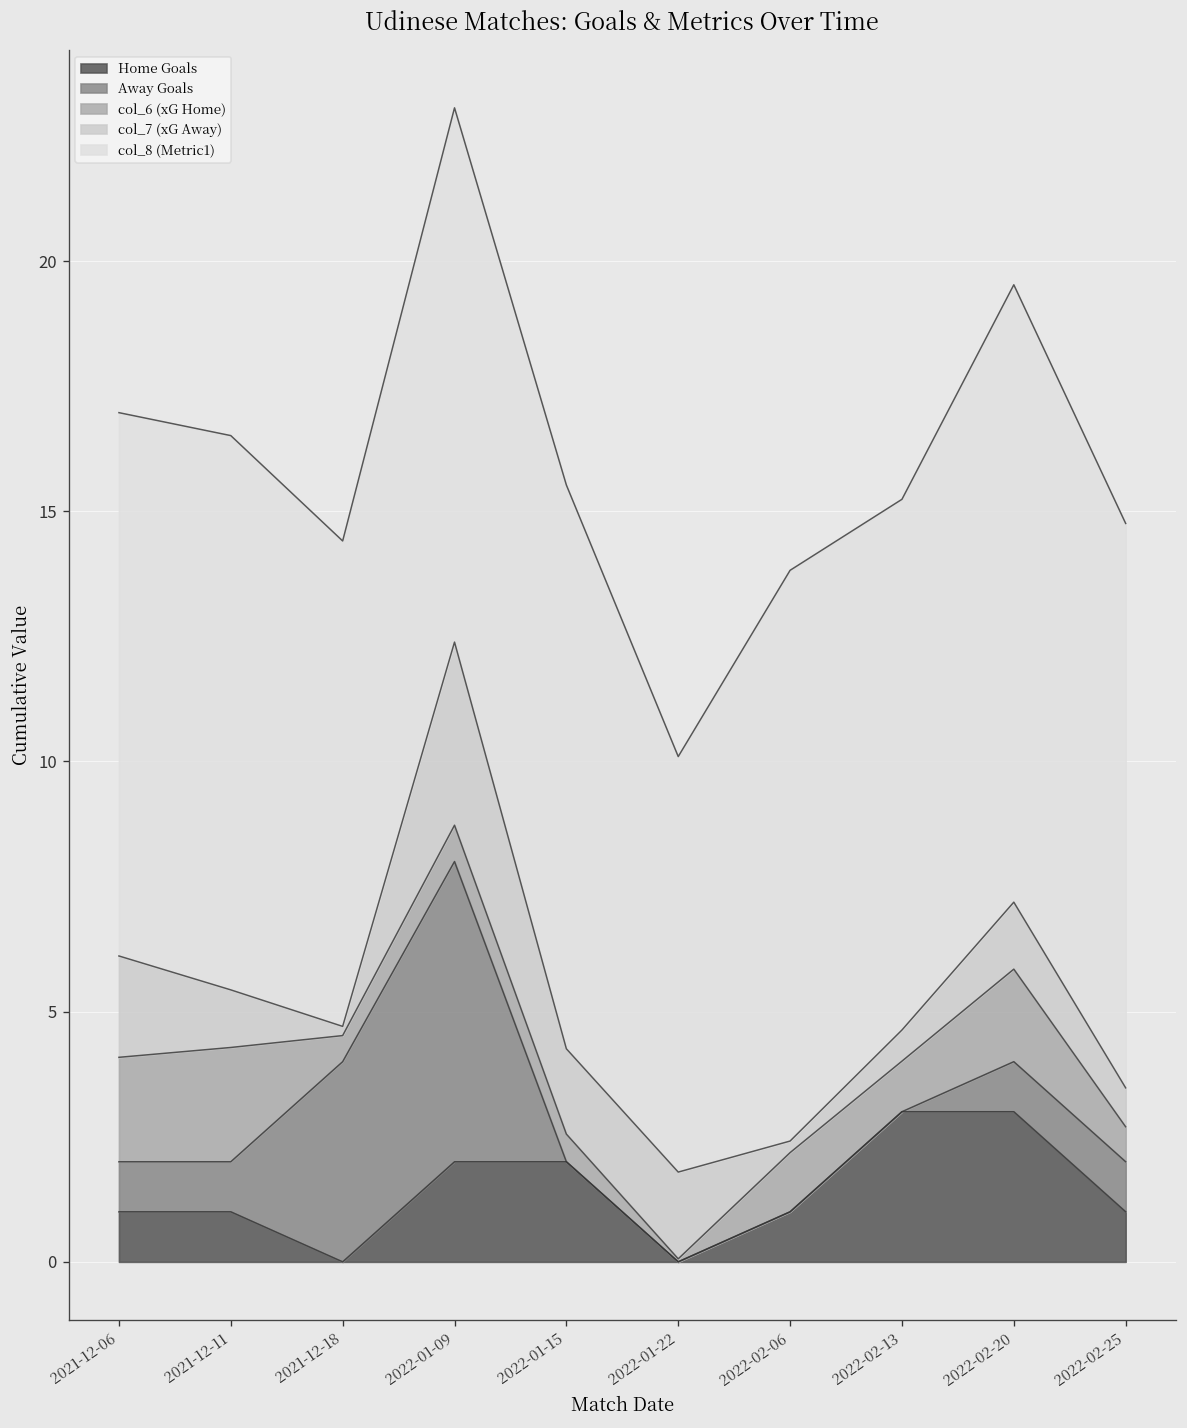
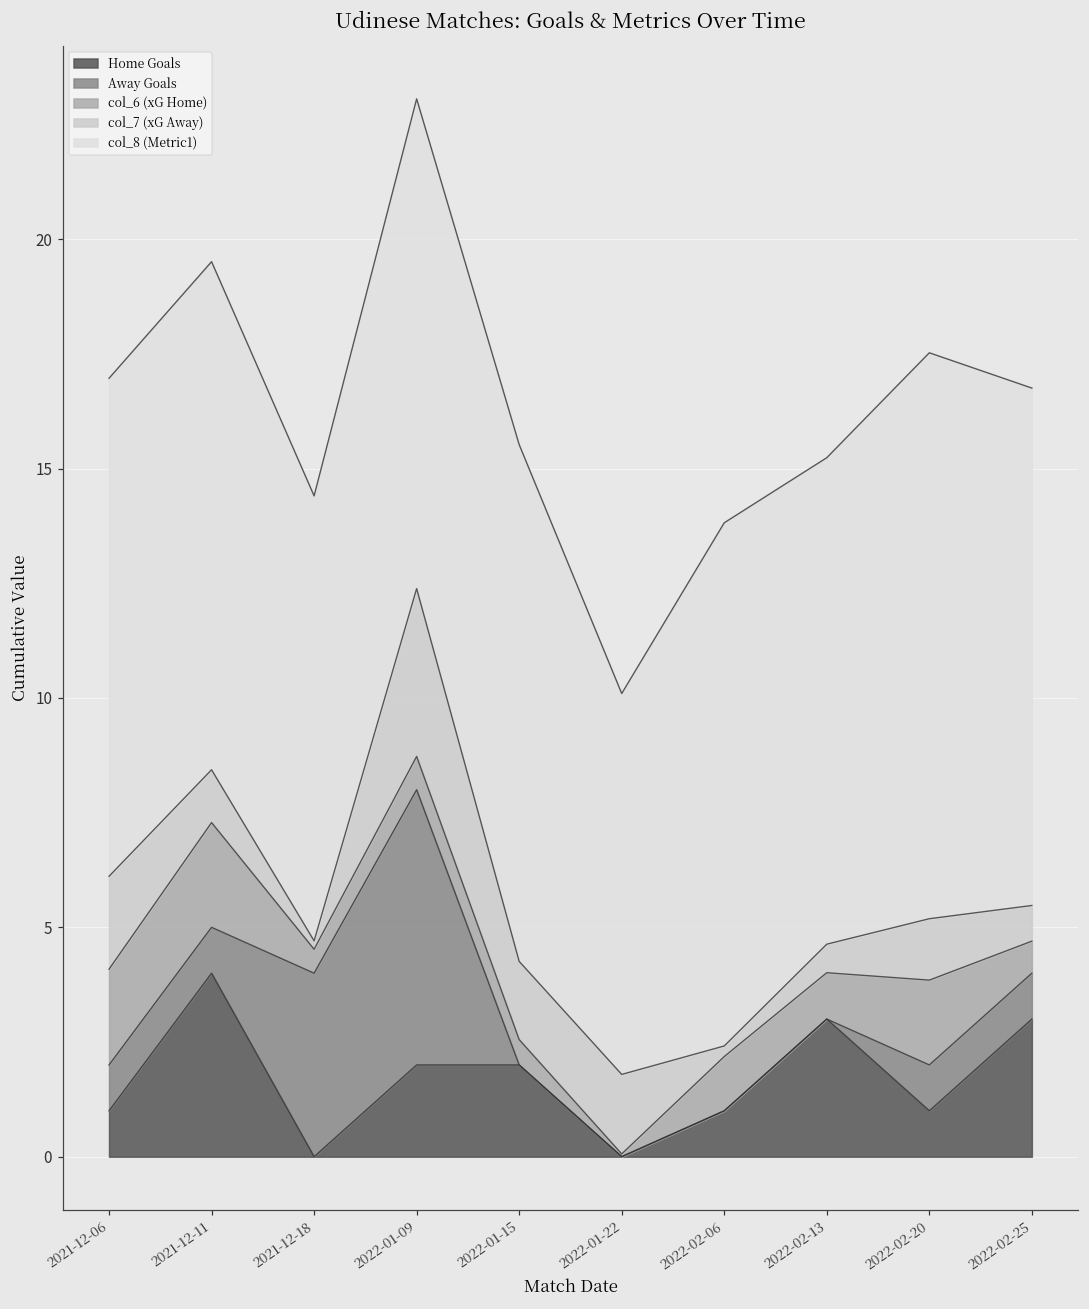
Home Goals, 2021-12-11: 1 -> 4
Home Goals, 2022-02-20: 3 -> 1
Home Goals, 2022-02-25: 1 -> 3
